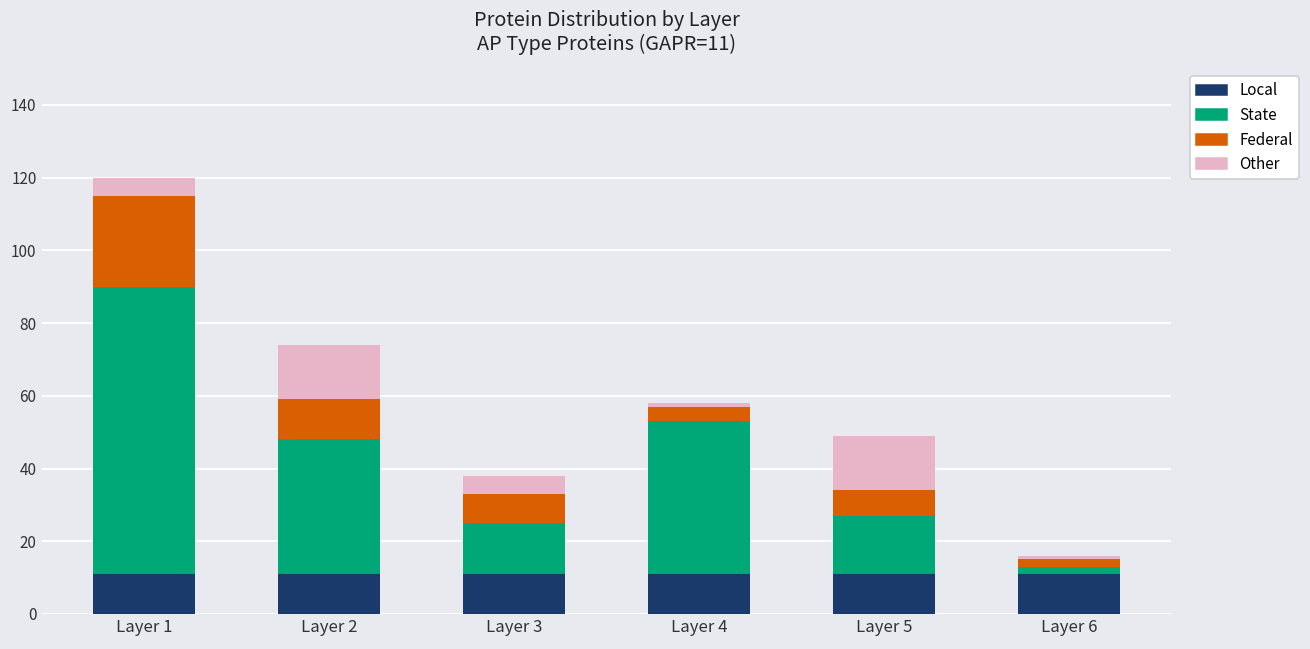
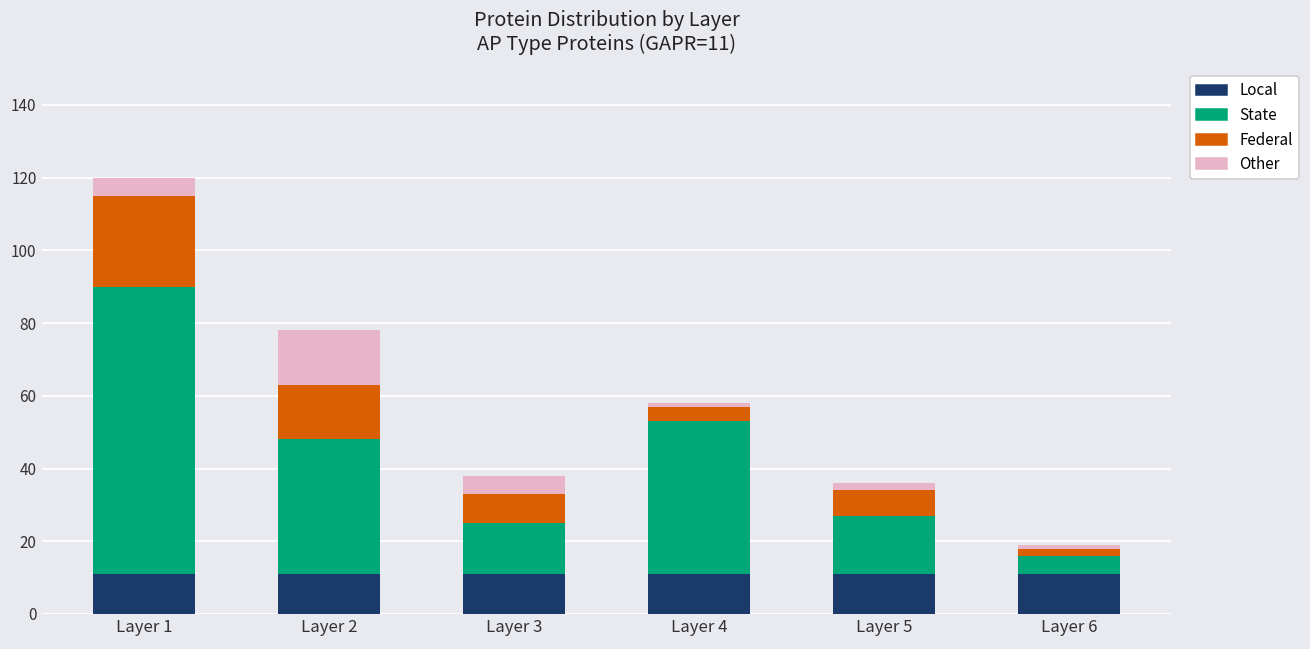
Federal, Layer 2: 11 -> 15
Other, Layer 5: 15 -> 2
State, Layer 6: 2 -> 5
